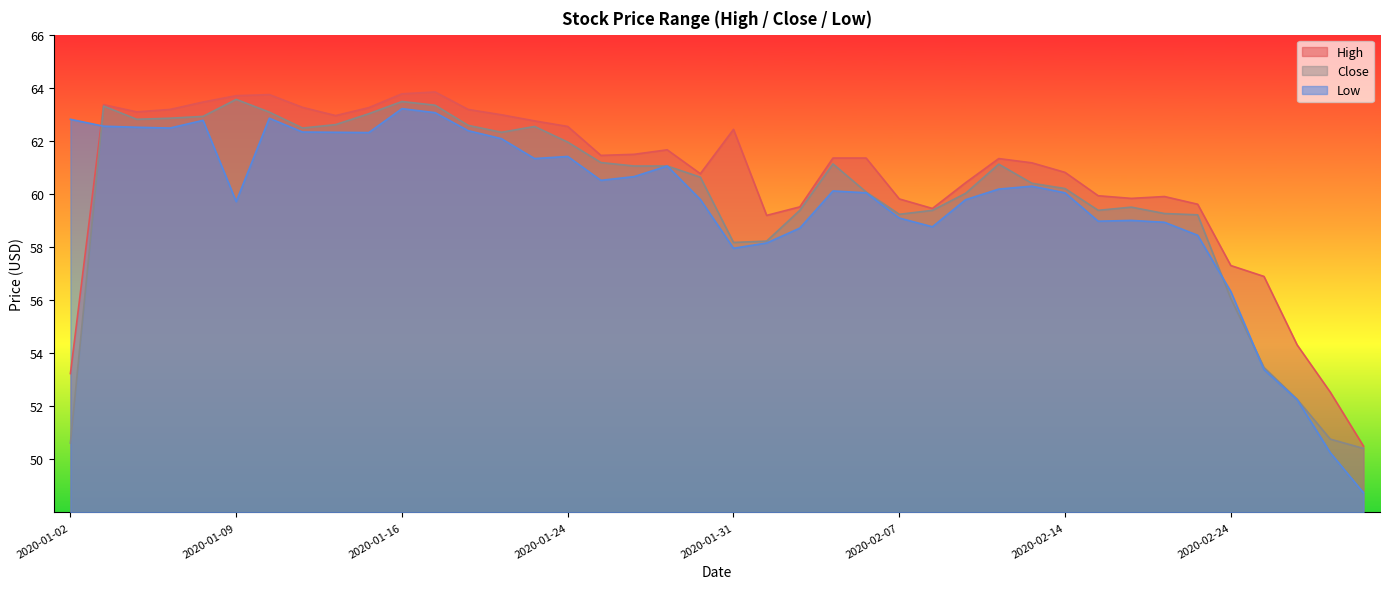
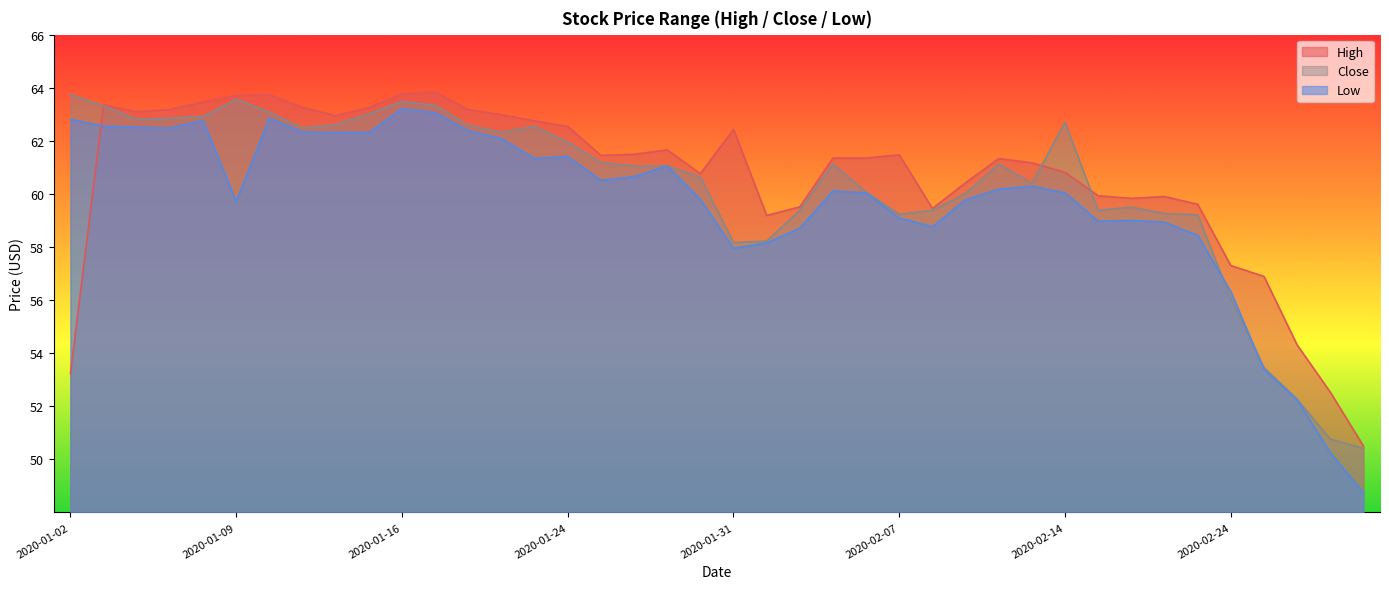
Close, 2020-01-02: 50.6 -> 63.8
High, 2020-02-07: 59.8 -> 61.5
Close, 2020-02-14: 60.2 -> 62.7
